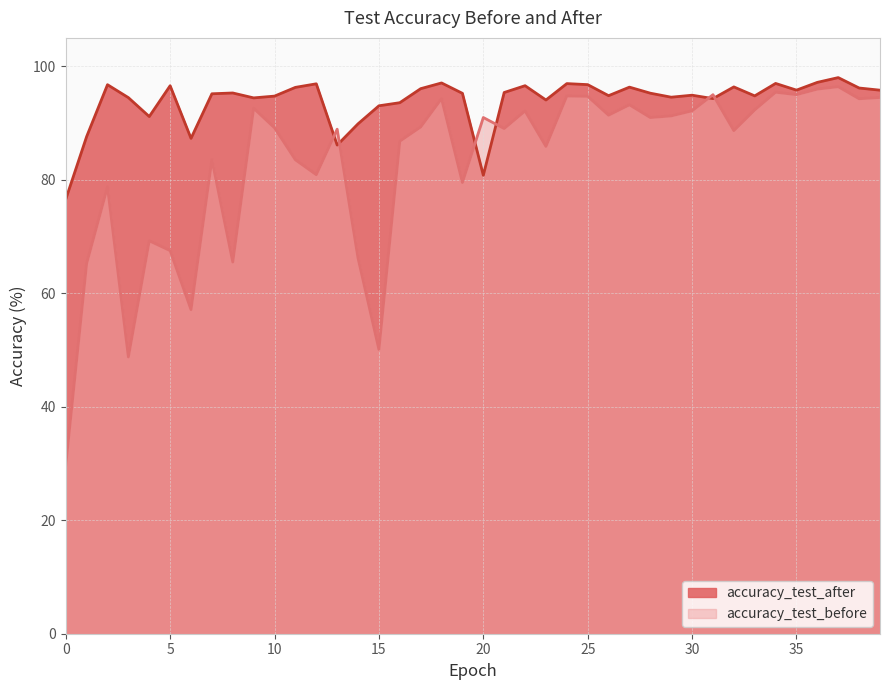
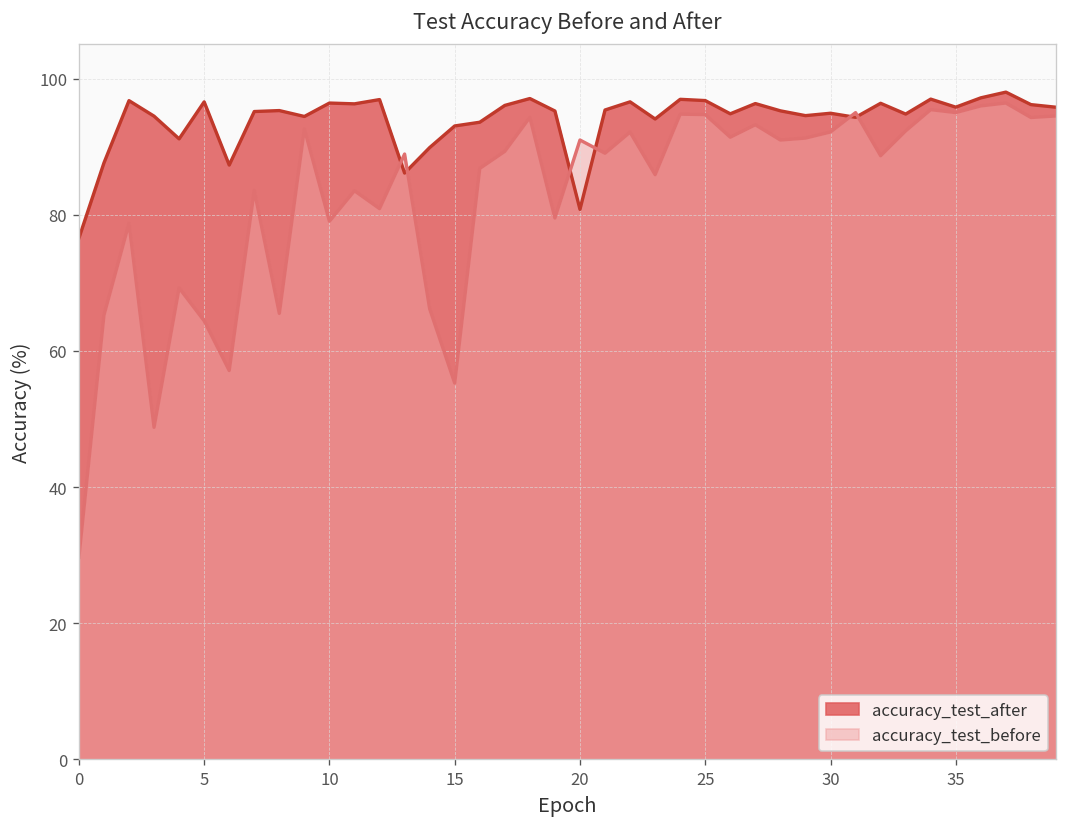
accuracy_test_before, 5: 68 -> 64
accuracy_test_after, 10: 95 -> 96
accuracy_test_before, 10: 89 -> 79
accuracy_test_before, 15: 50 -> 55
